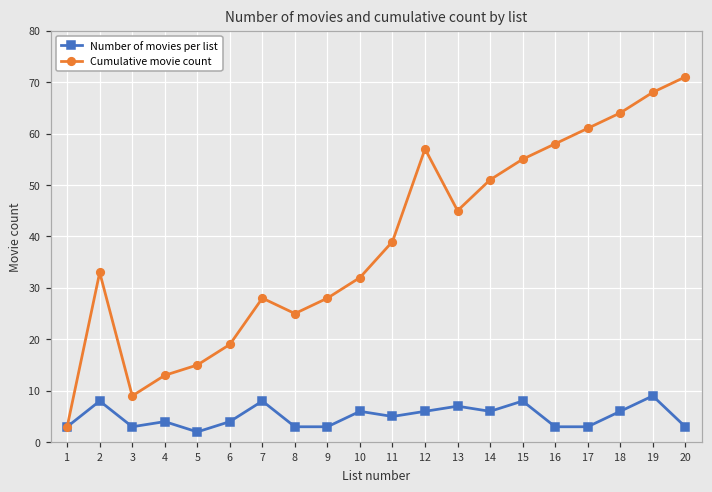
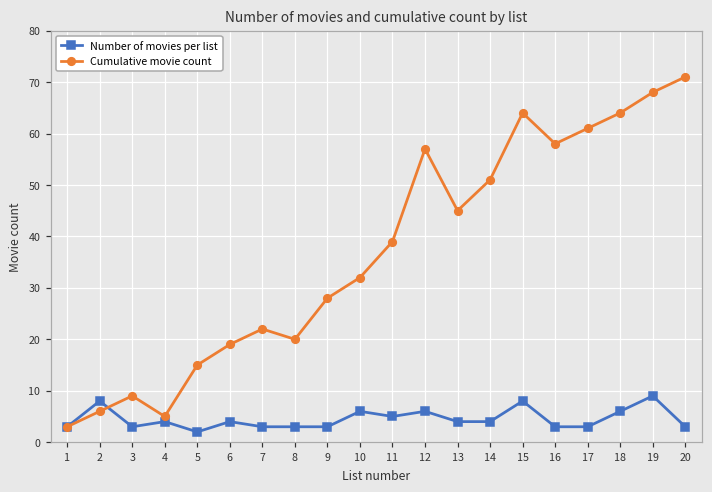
Cumulative movie count, 2: 33 -> 6
Cumulative movie count, 4: 13 -> 5
Number of movies per list, 7: 8 -> 3
Cumulative movie count, 7: 28 -> 22
Cumulative movie count, 8: 25 -> 20
Number of movies per list, 13: 7 -> 4
Number of movies per list, 14: 6 -> 4
Cumulative movie count, 15: 55 -> 64
